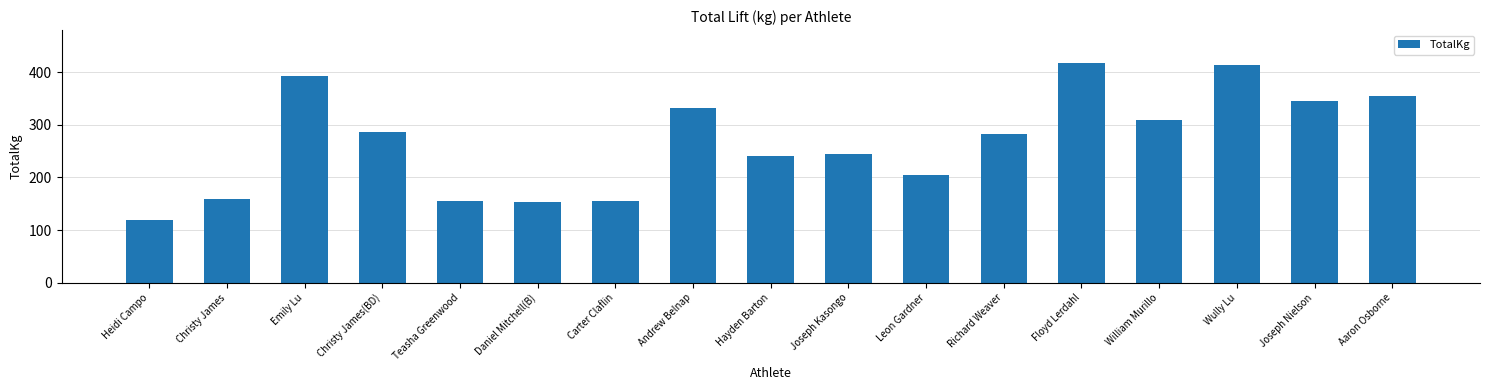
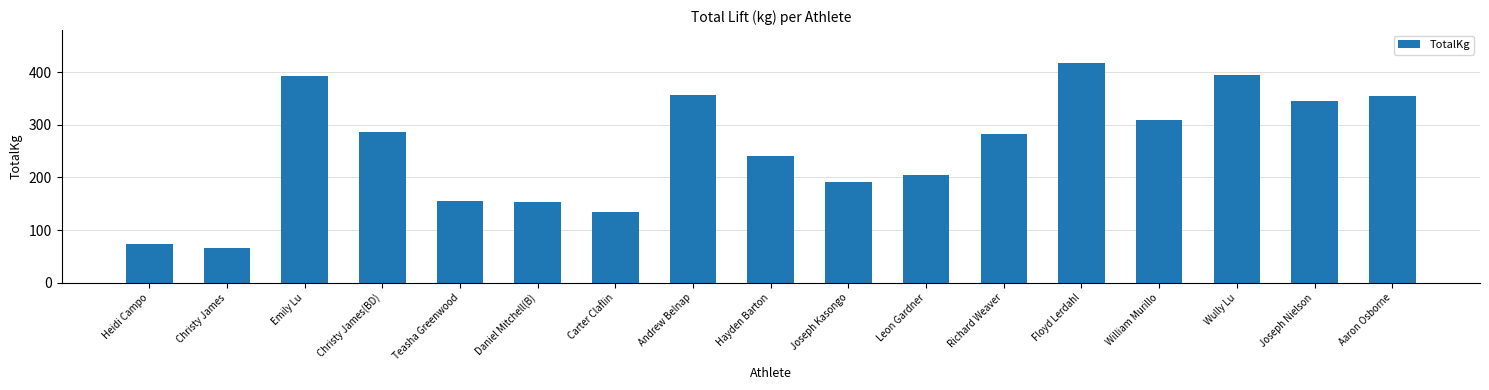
Heidi Campo: 120 -> 70
Christy James: 160 -> 70
Carter Claflin: 160 -> 130
Andrew Belnap: 330 -> 360
Joseph Kasongo: 250 -> 190
Wully Lu: 410 -> 400
